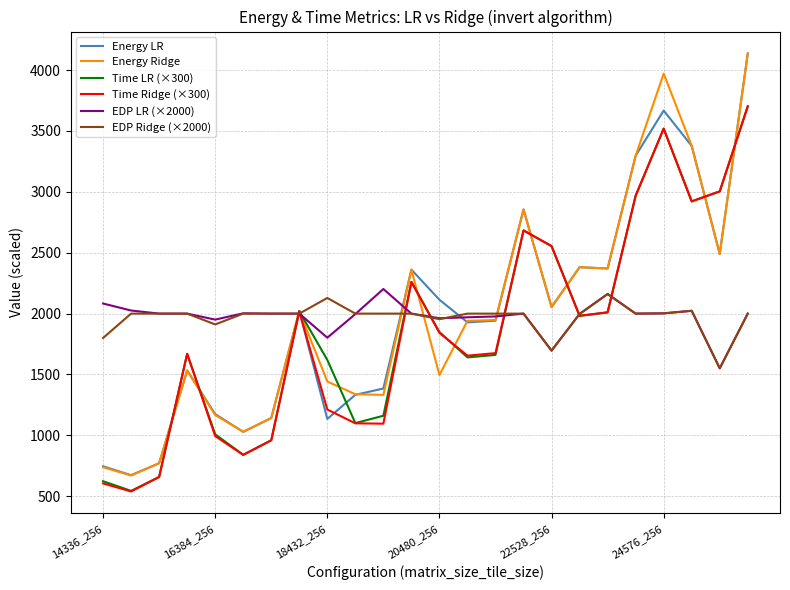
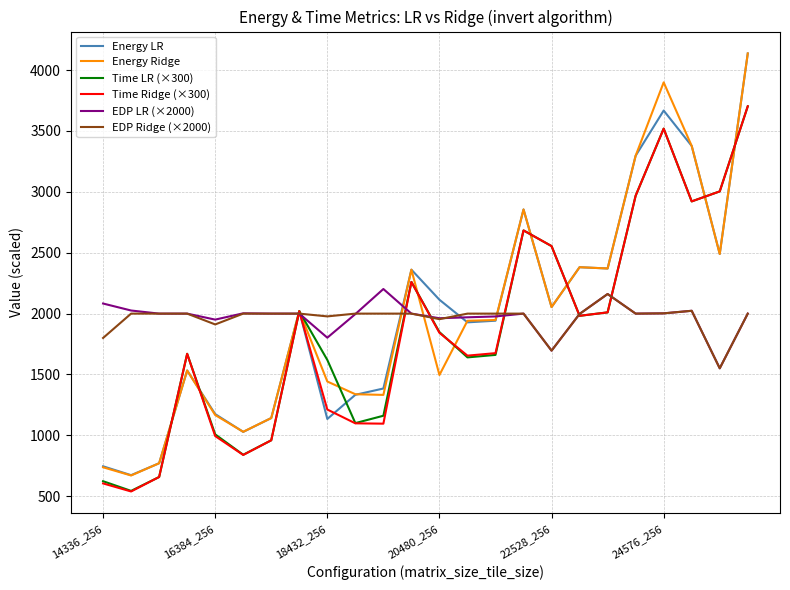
EDP Ridge (×2000), 18432_256: 2130 -> 1980
Energy Ridge, 24576_256: 3970 -> 3900
